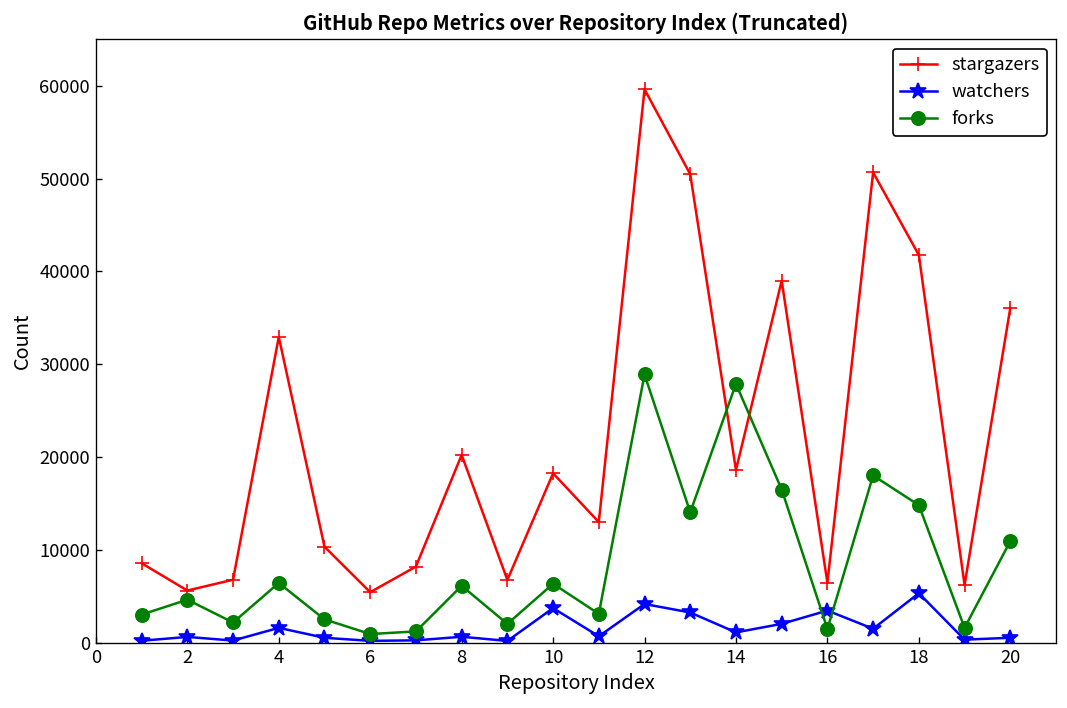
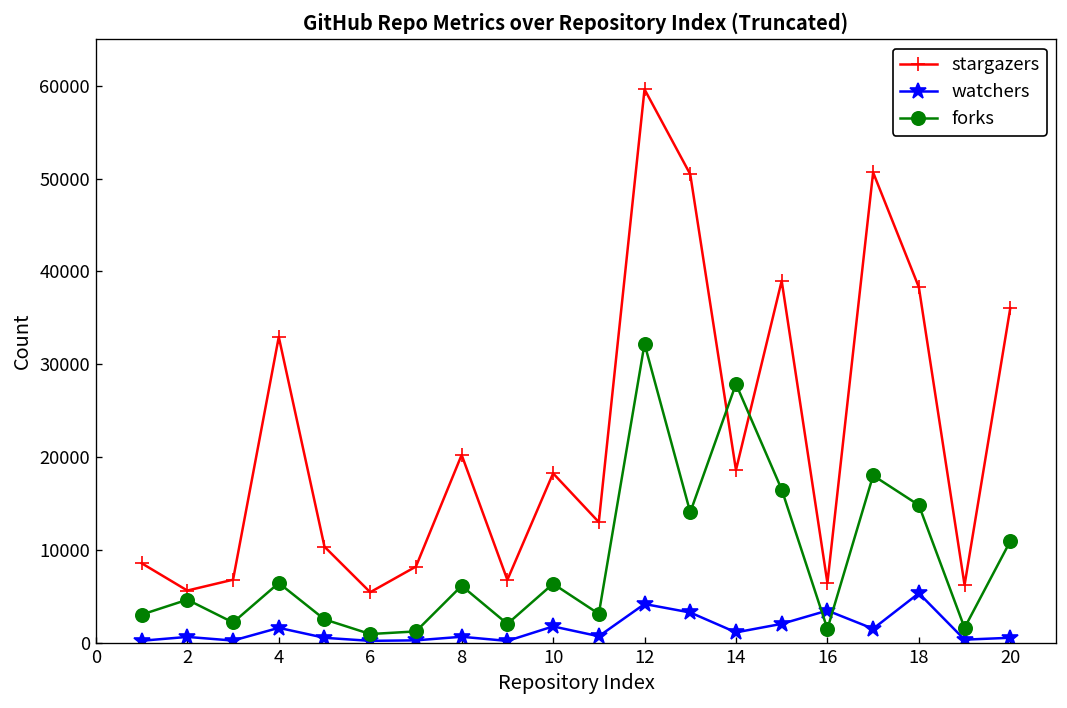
watchers, 10: 4000 -> 2000
forks, 12: 29000 -> 32000
stargazers, 18: 42000 -> 38000
